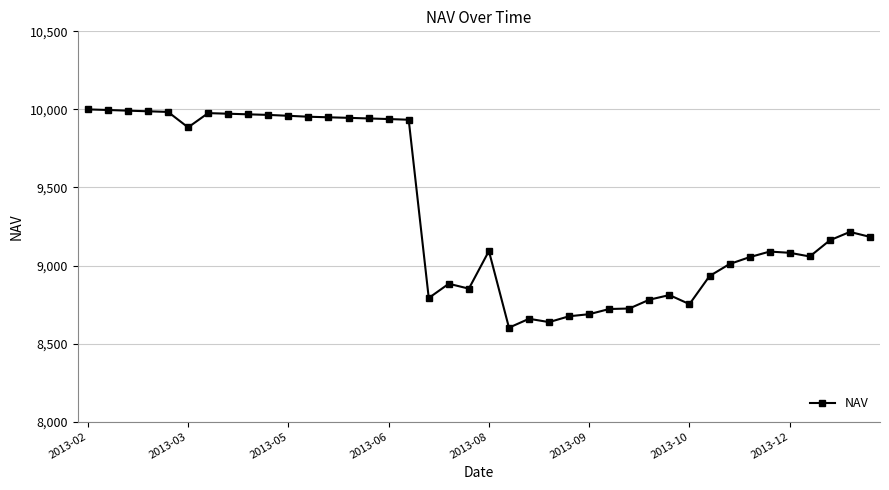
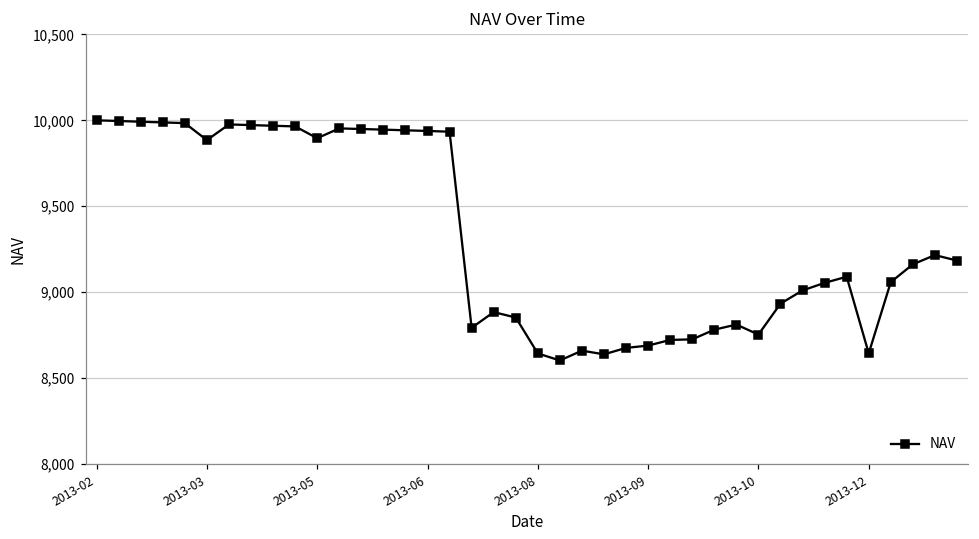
2013-05: 9,960 -> 9,900
2013-08: 9,090 -> 8,640
2013-12: 9,080 -> 8,640
